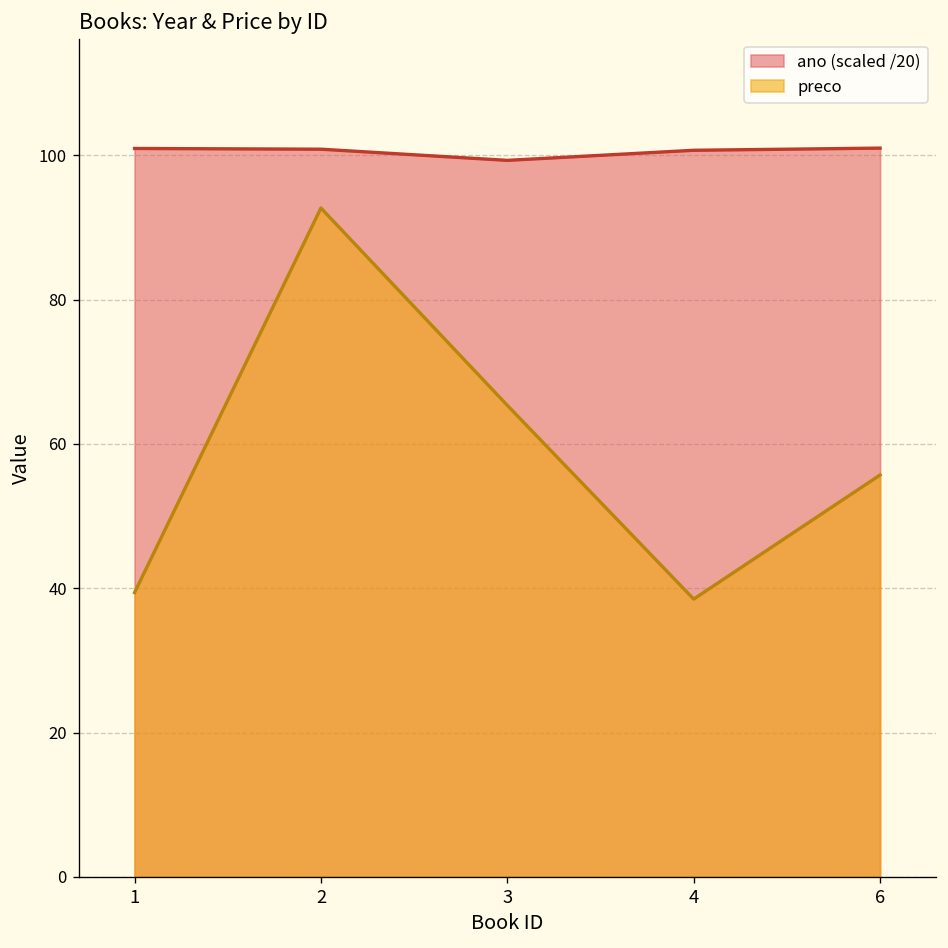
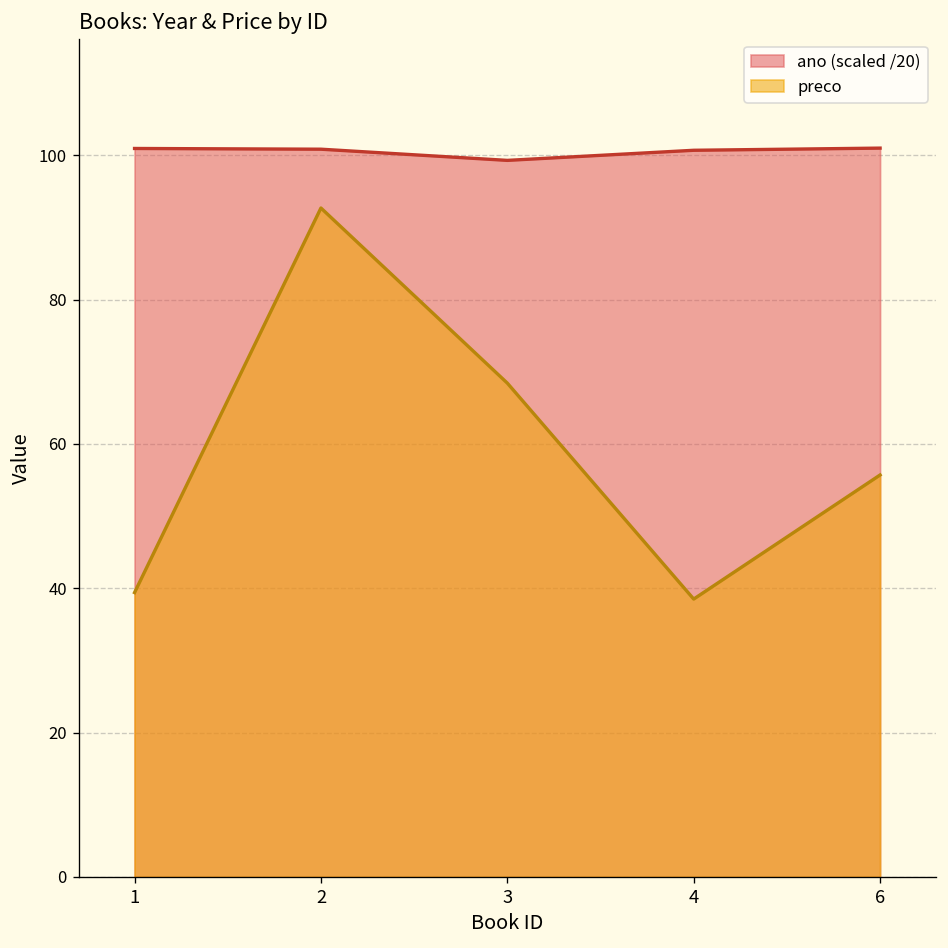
preco, 3: 65 -> 68
